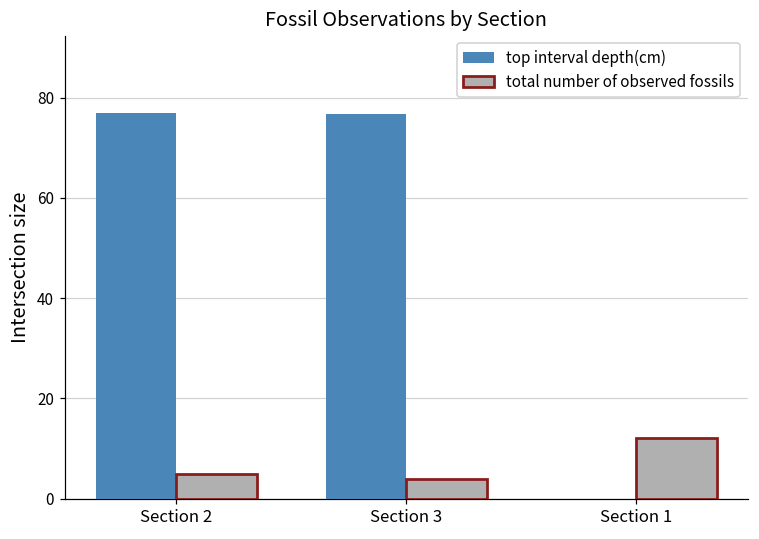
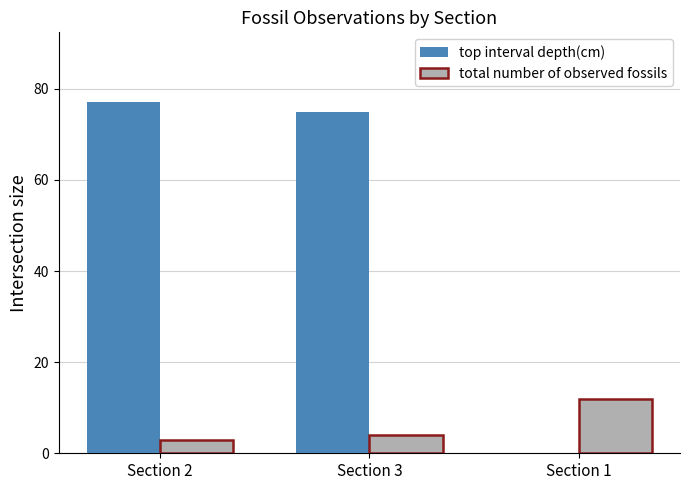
total number of observed fossils, Section 2: 5 -> 3
top interval depth(cm), Section 3: 77 -> 75
